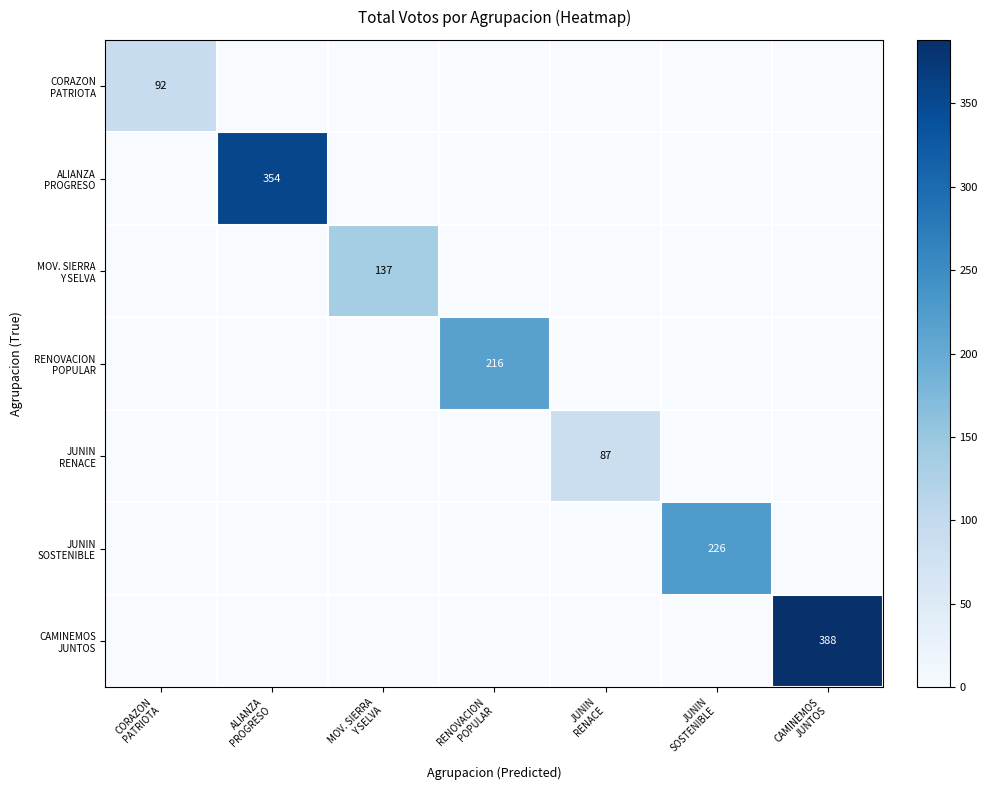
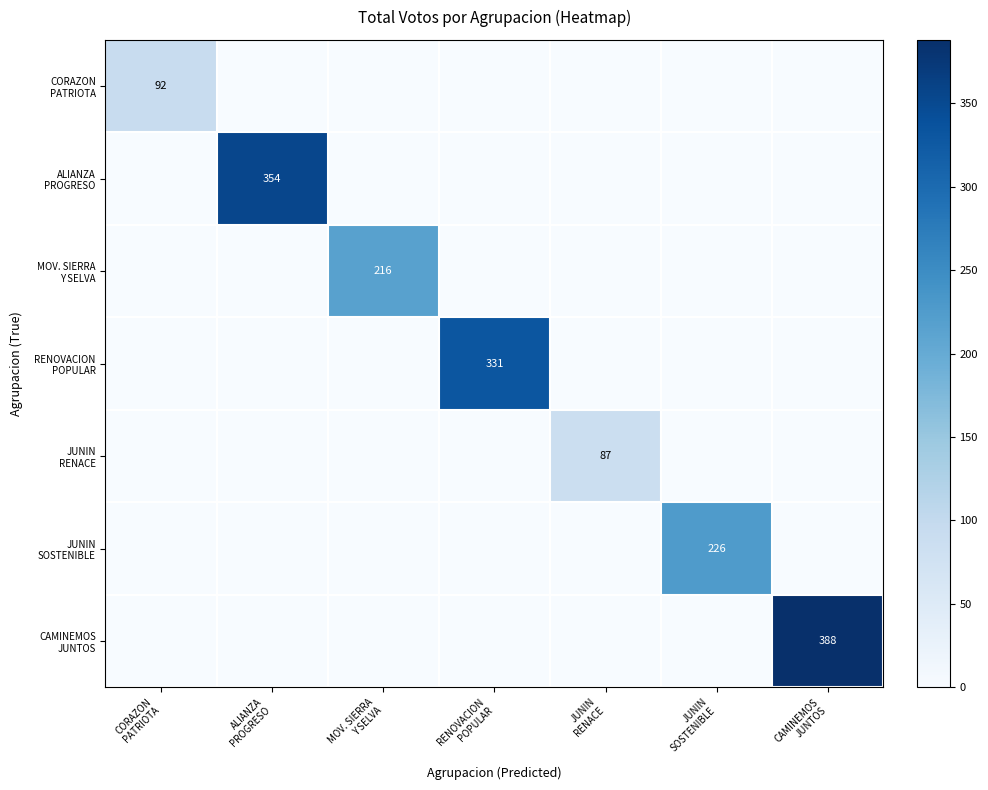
MOV. SIERRA Y SELVA, MOV. SIERRA Y SELVA: 137 -> 216
RENOVACION POPULAR, RENOVACION POPULAR: 216 -> 331
